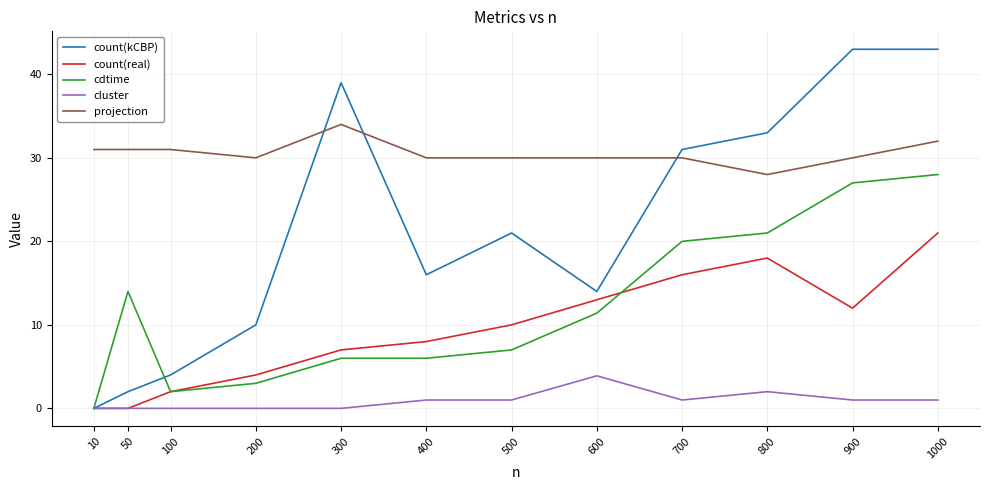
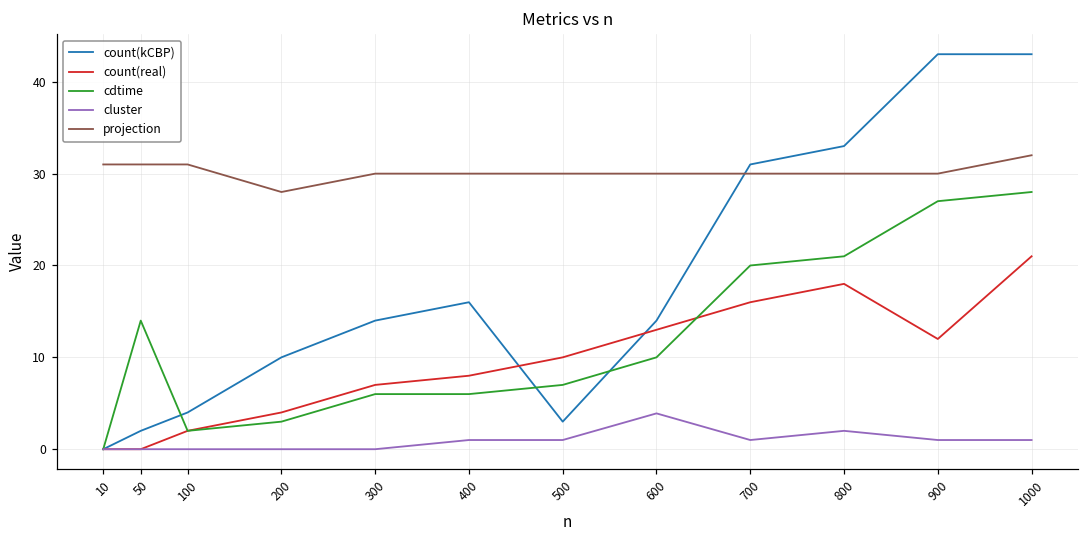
projection, 200: 30 -> 28
count(kCBP), 300: 39 -> 14
projection, 300: 34 -> 30
count(kCBP), 500: 21 -> 3
cdtime, 600: 11 -> 10
projection, 800: 28 -> 30
